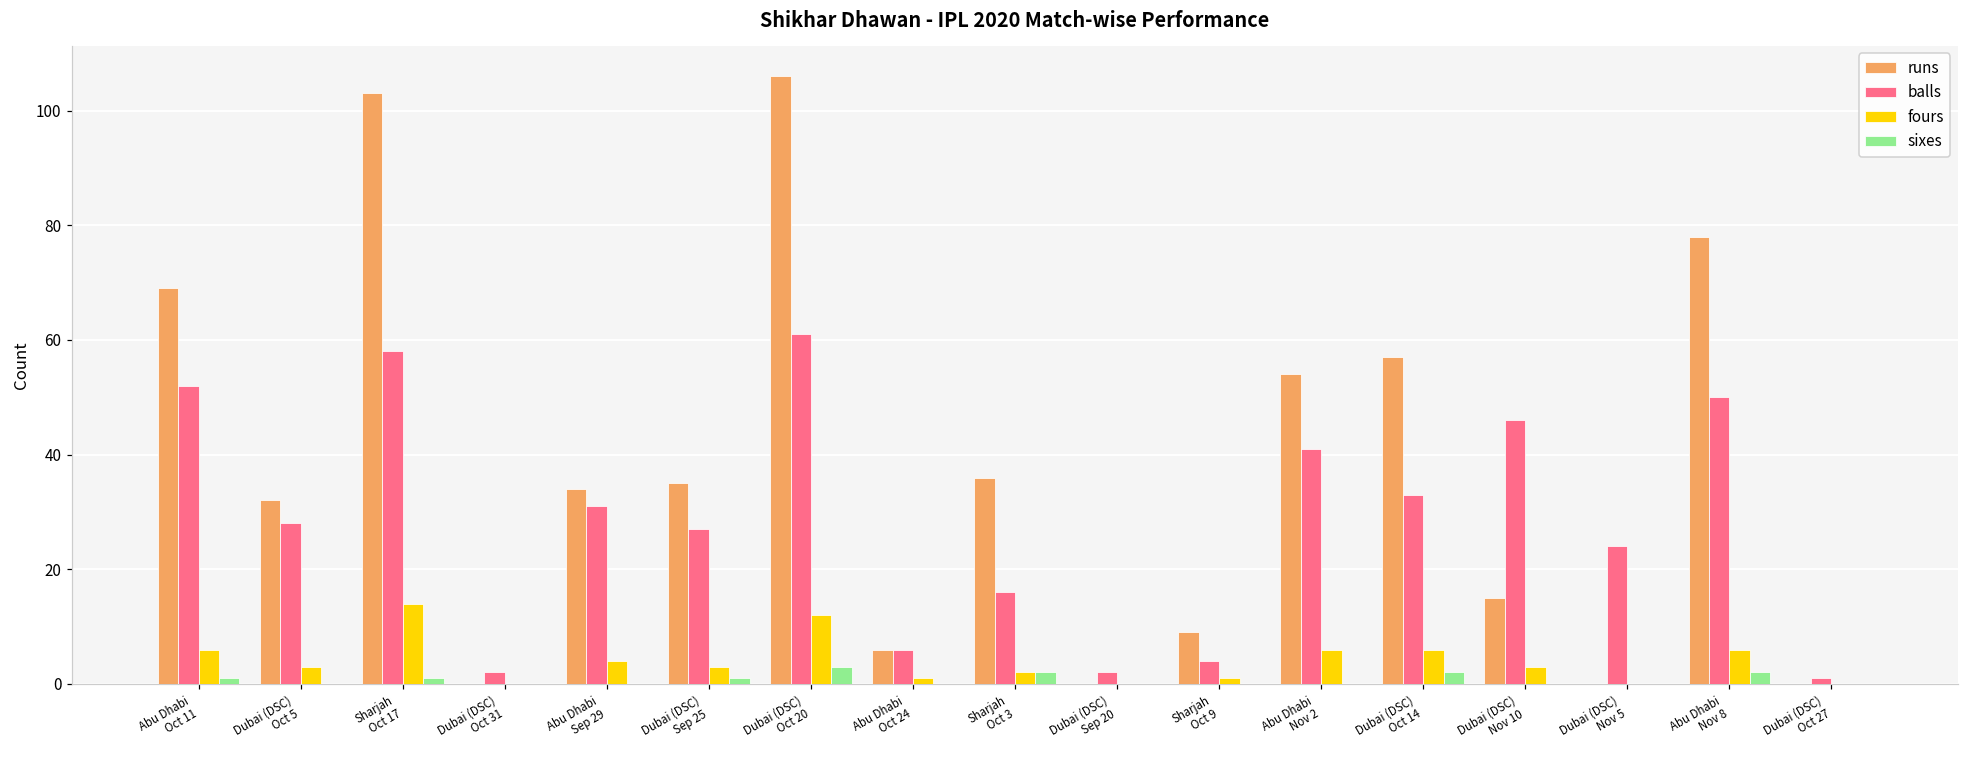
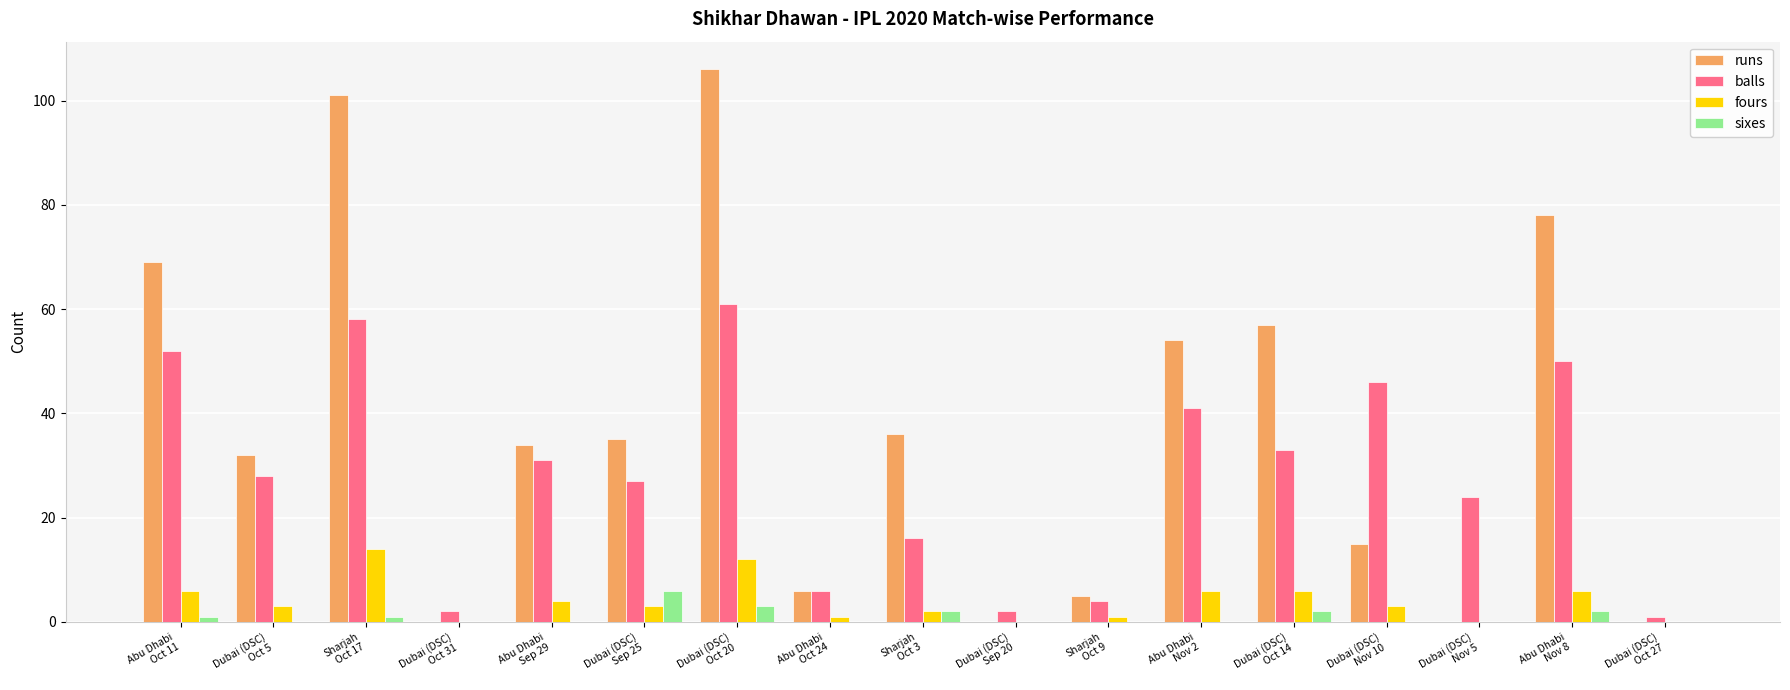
runs, Sharjah Oct 17: 103 -> 101
sixes, Dubai (DSC) Sep 25: 1 -> 6
runs, Sharjah Oct 9: 9 -> 5
